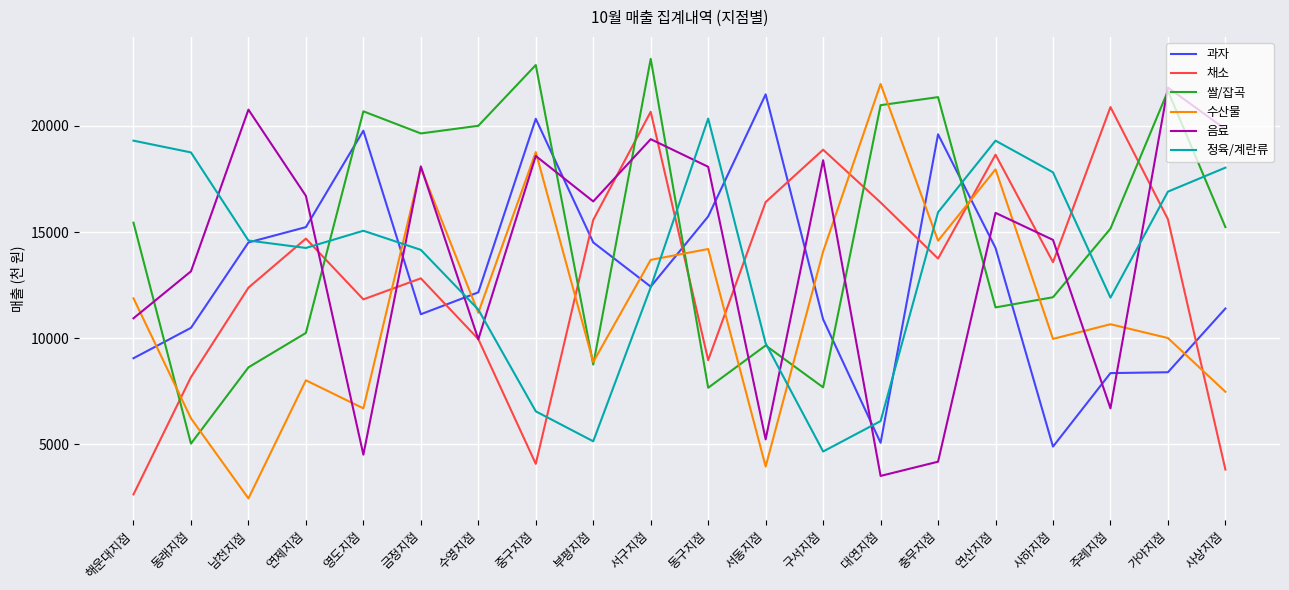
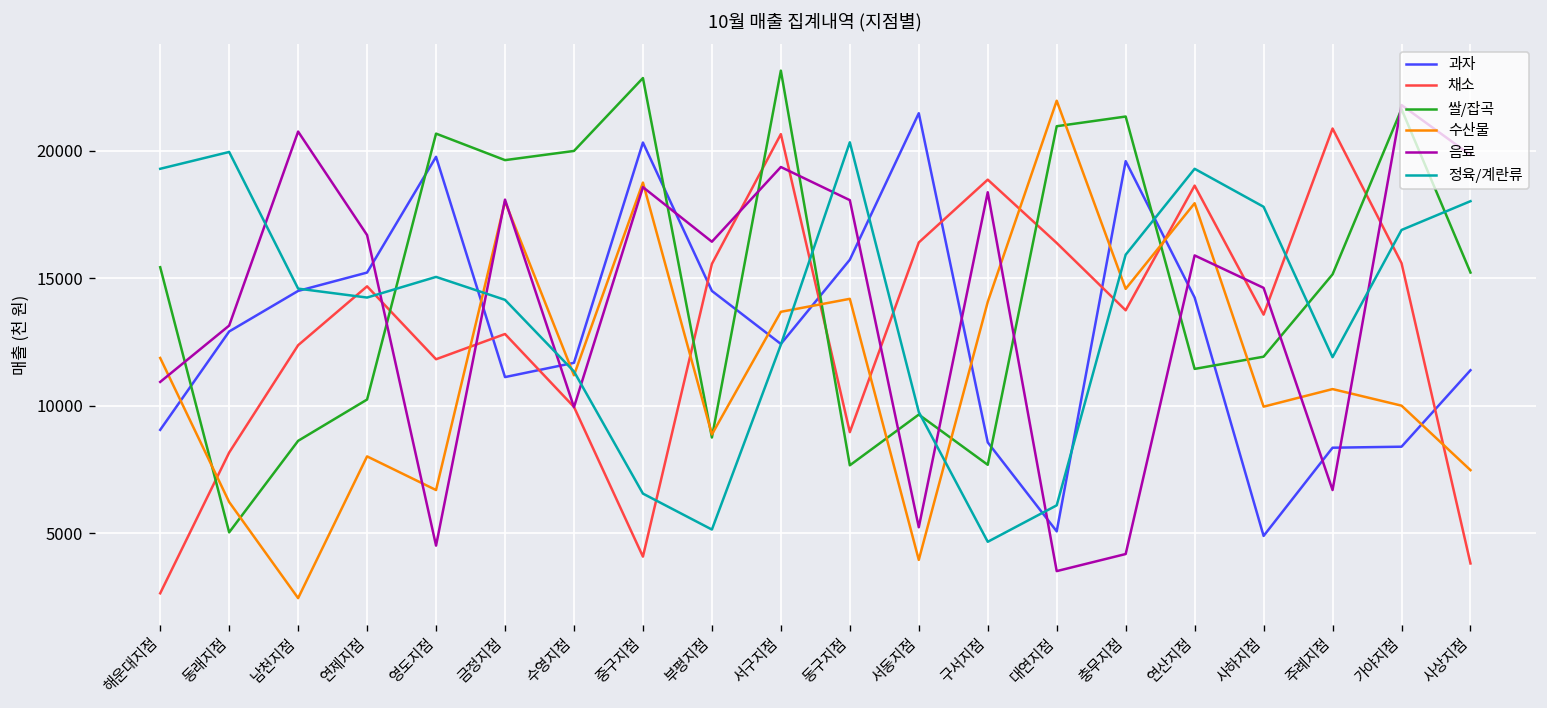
과자, 동래지점: 10500 -> 12900
정육/계란류, 동래지점: 18700 -> 20000
과자, 수영지점: 12200 -> 11700
과자, 구서지점: 10900 -> 8600
